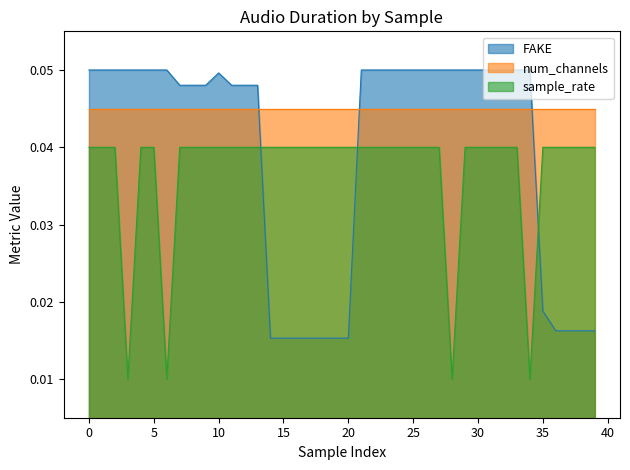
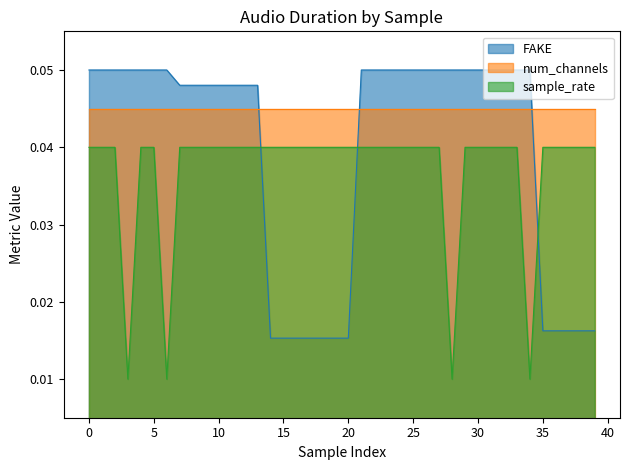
FAKE, 10: 0.050 -> 0.048
FAKE, 35: 0.019 -> 0.016
